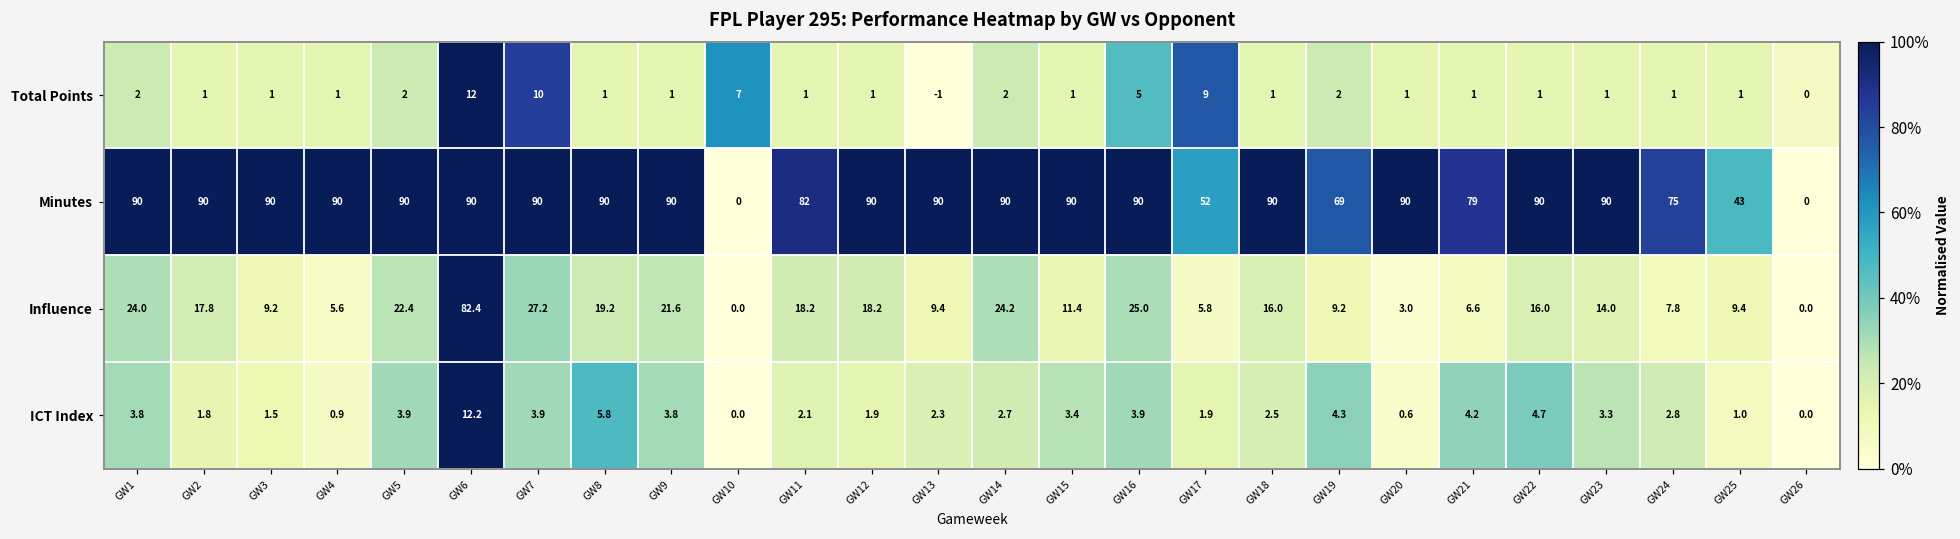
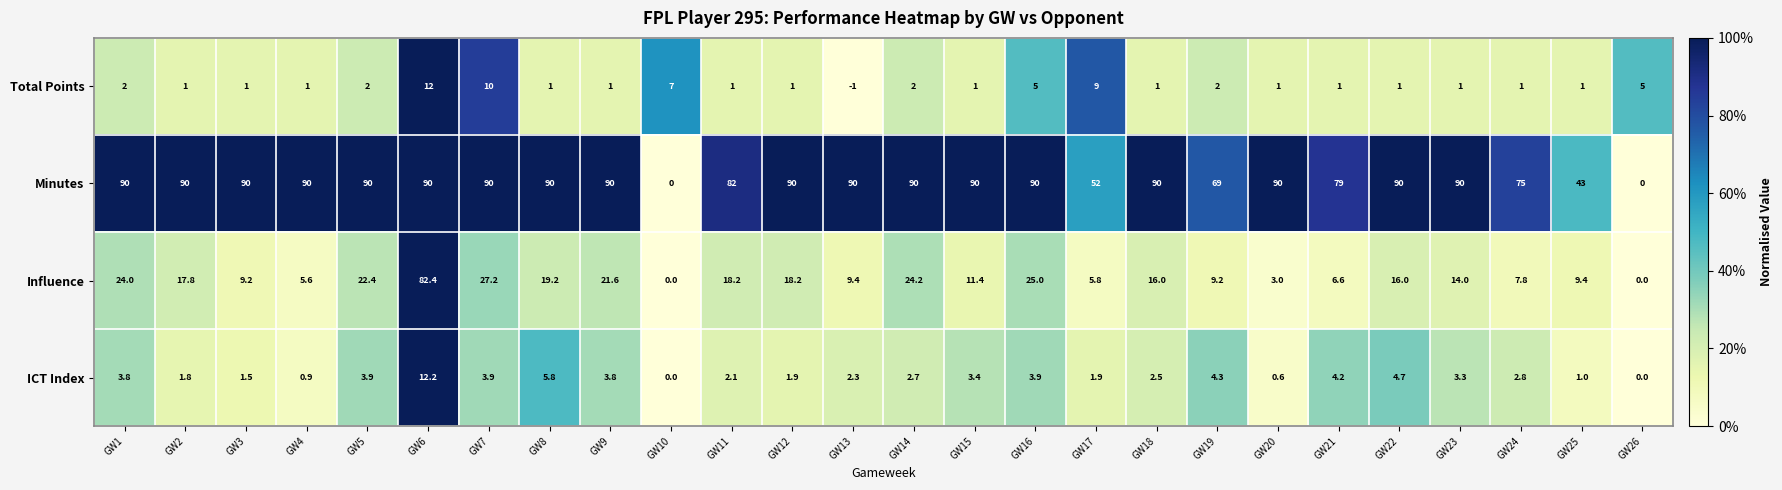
Total Points, GW26: 0 -> 5
